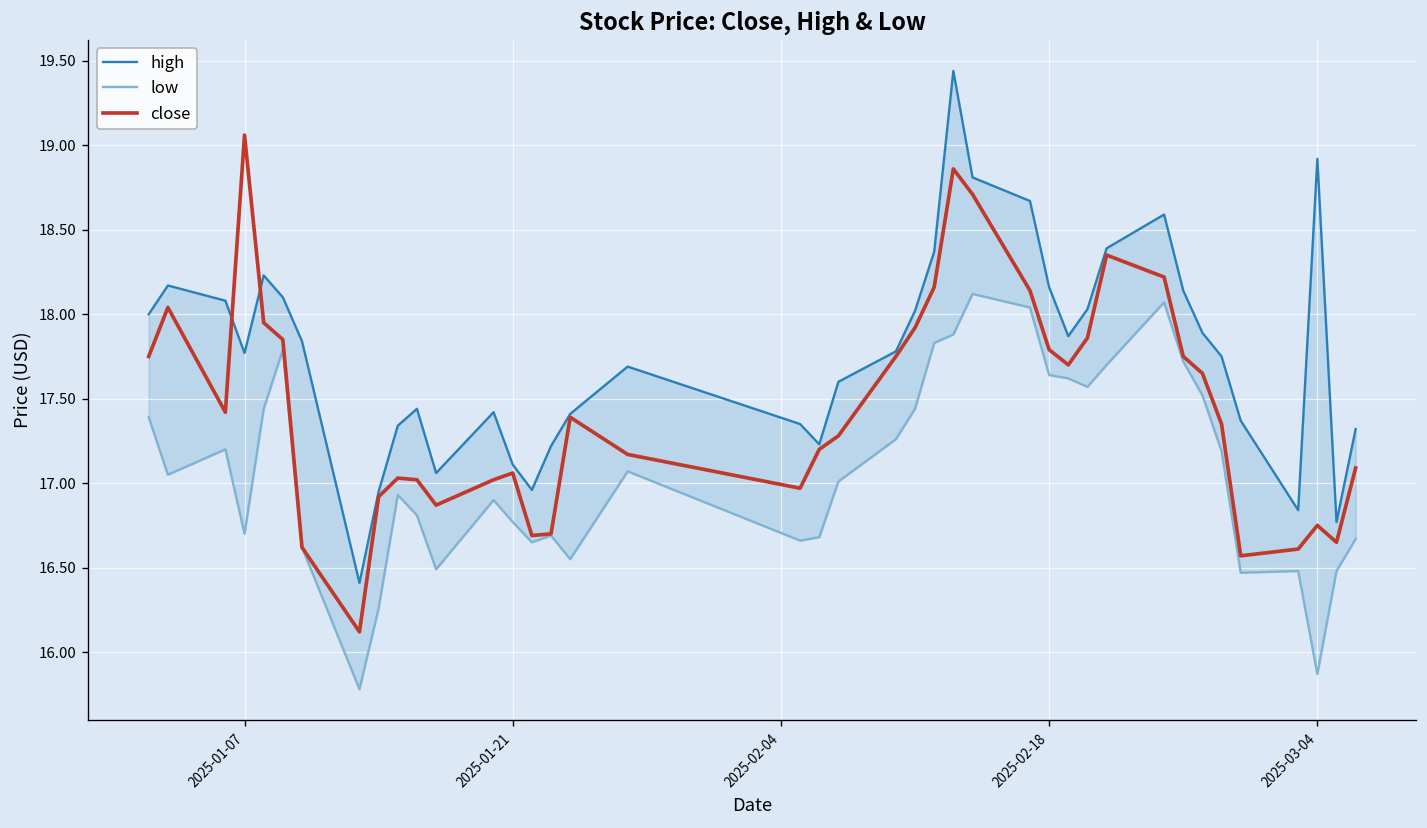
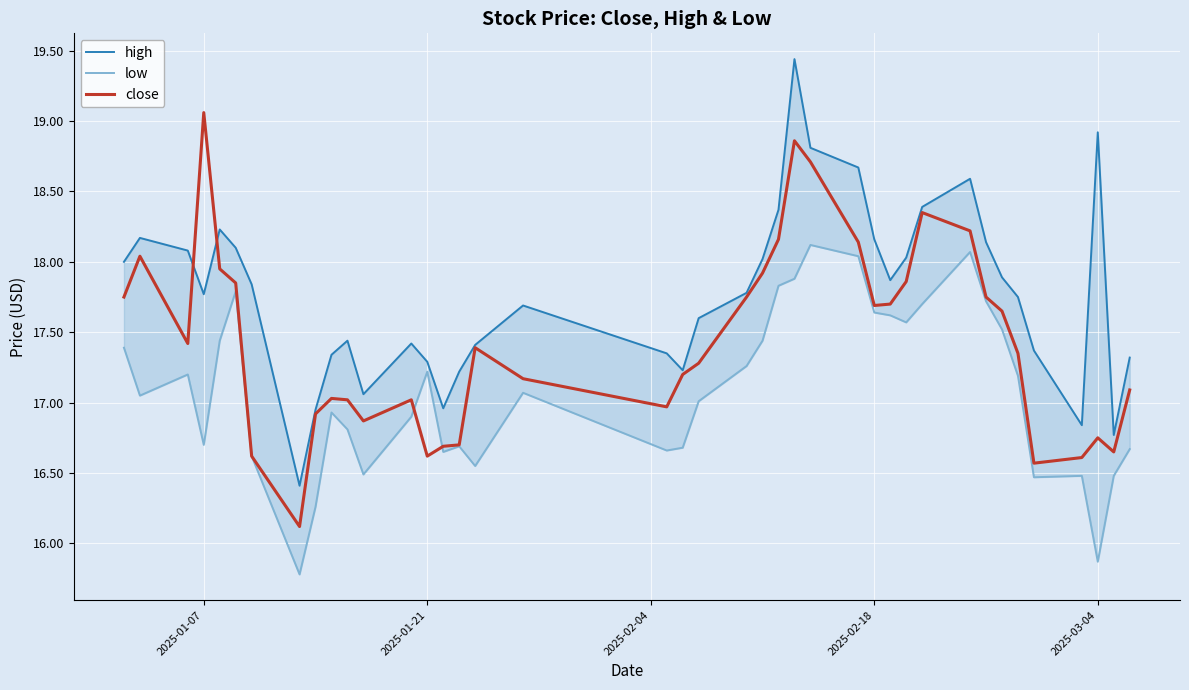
high, 2025-01-21: 17.11 -> 17.29
low, 2025-01-21: 16.77 -> 17.22
close, 2025-01-21: 17.06 -> 16.62
close, 2025-02-18: 17.79 -> 17.69
